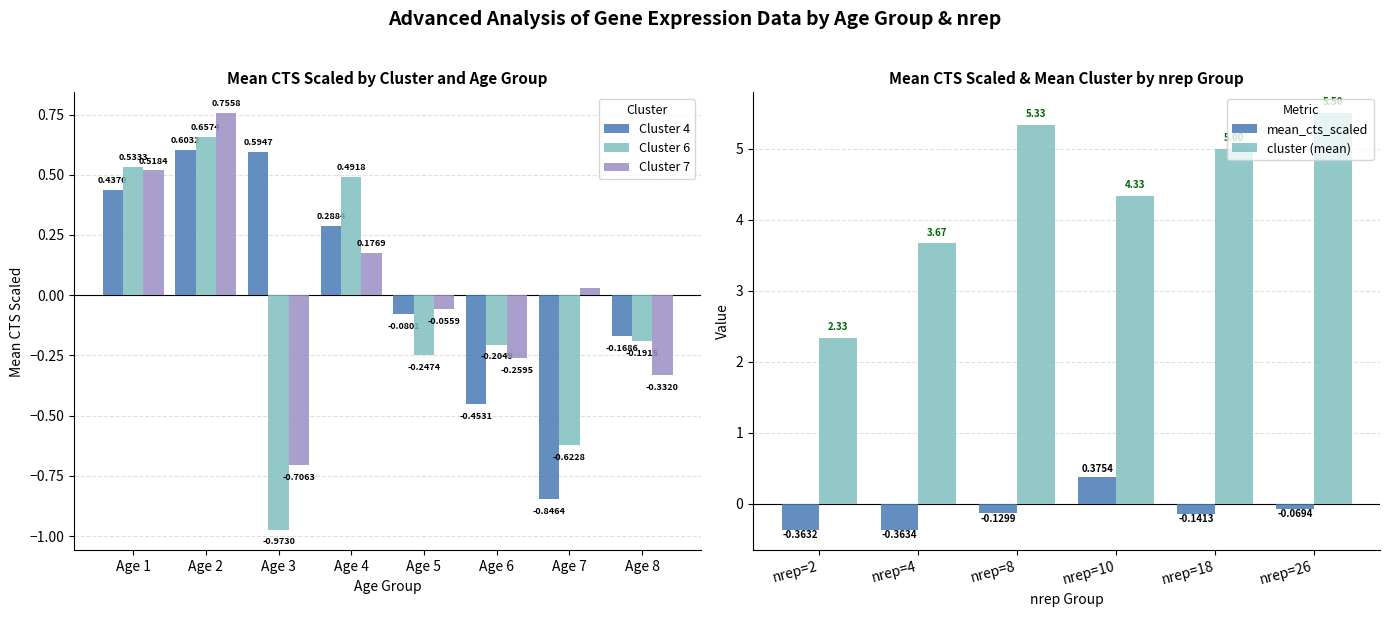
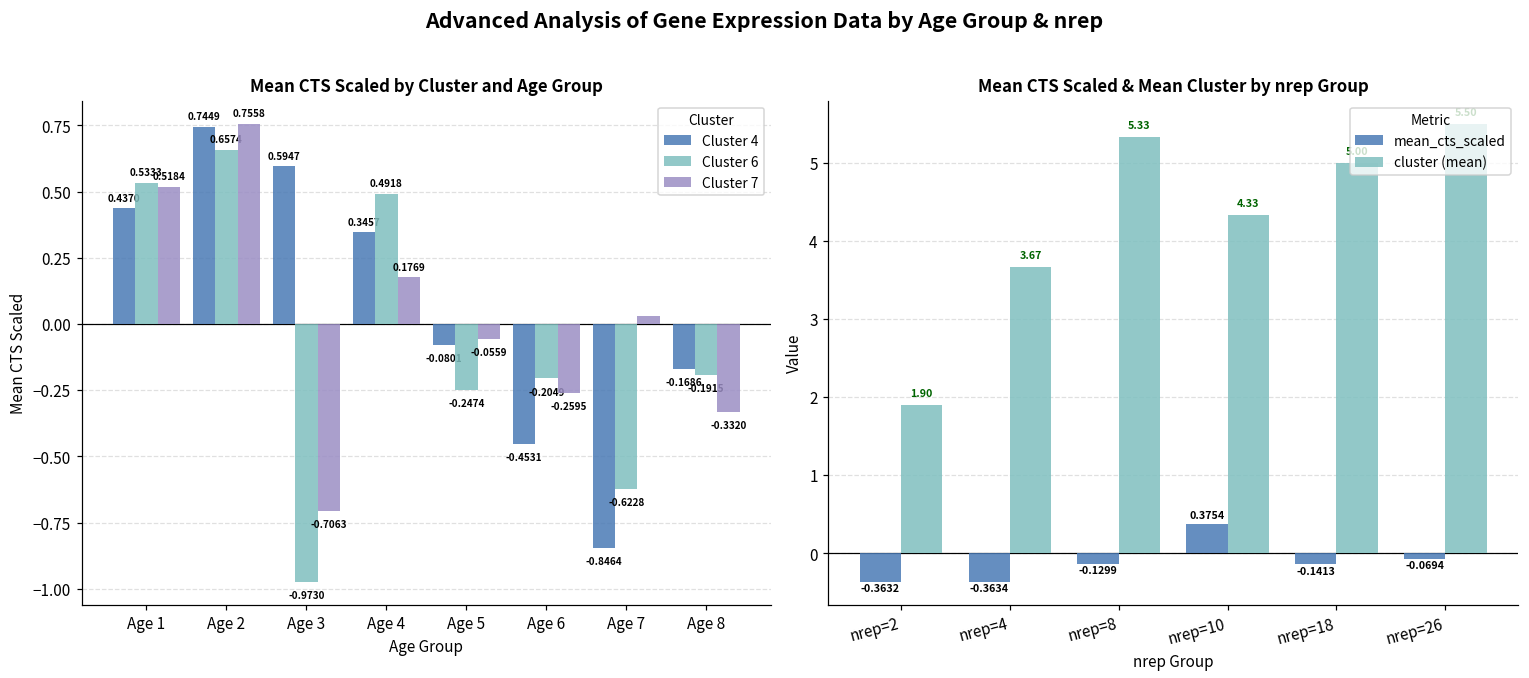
Mean CTS Scaled by Cluster and Age Group, Cluster 4, Age 2: 0.6032 -> 0.7449
Mean CTS Scaled by Cluster and Age Group, Cluster 4, Age 4: 0.2884 -> 0.3457
Mean CTS Scaled & Mean Cluster by nrep Group, cluster (mean), nrep=2: 2.33 -> 1.90
